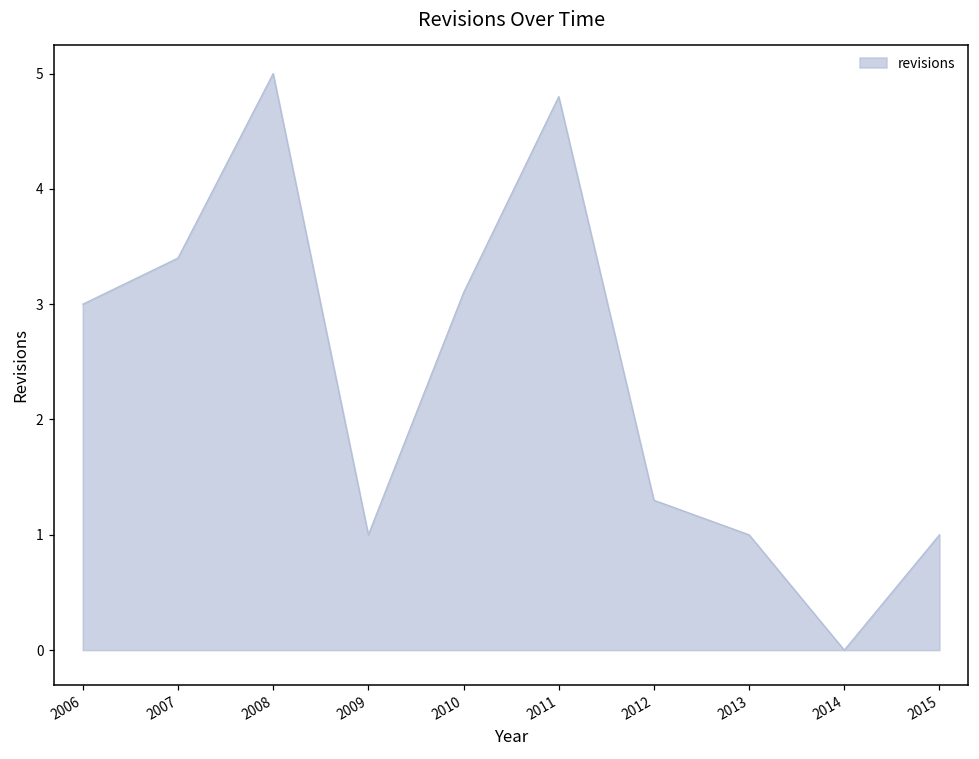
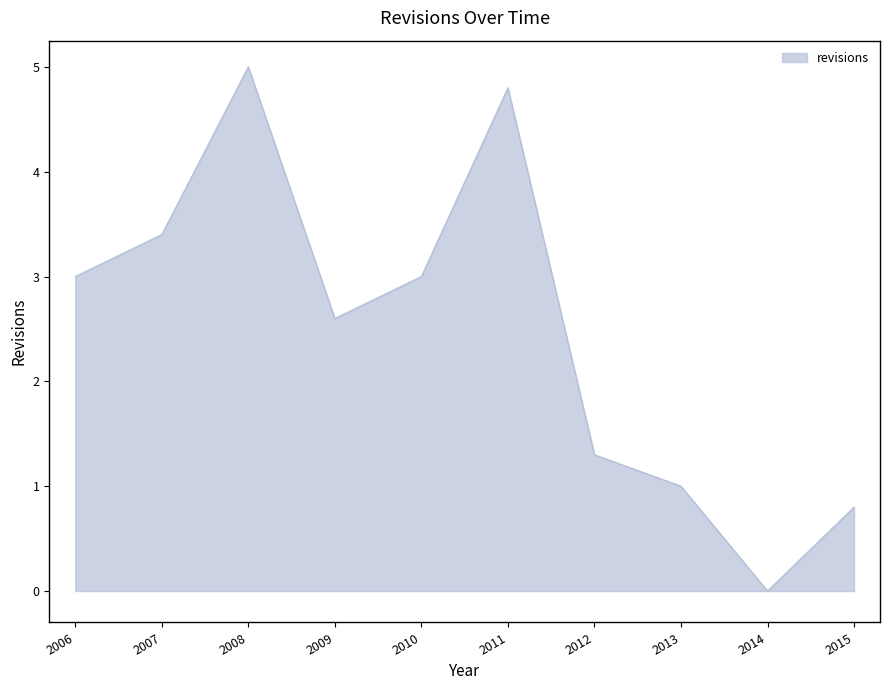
2009: 1.0 -> 2.6
2010: 3.1 -> 3.0
2015: 1.0 -> 0.8
